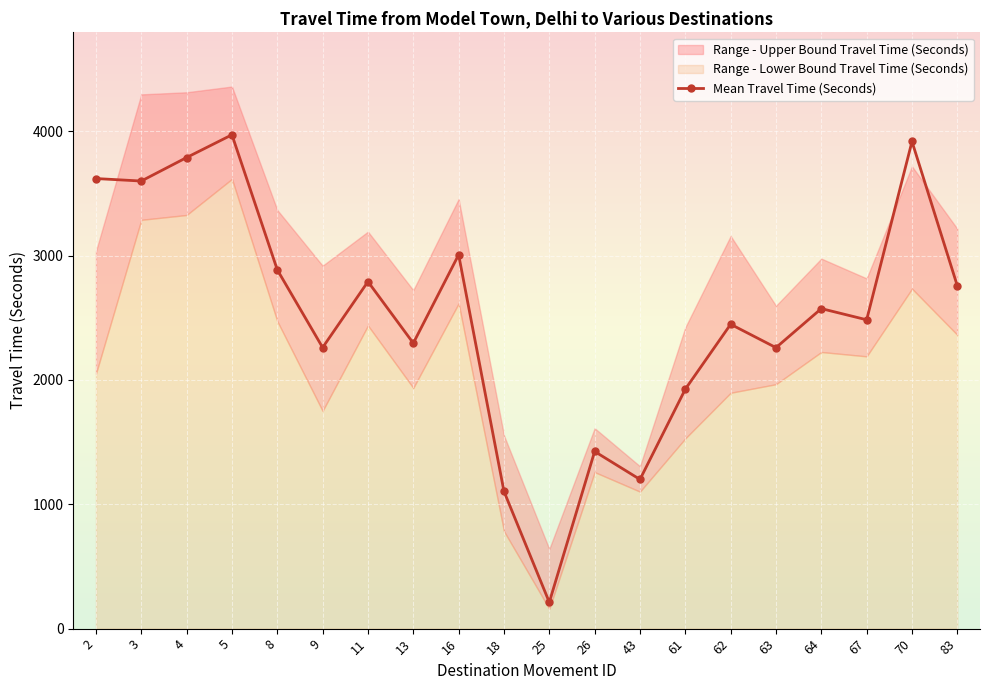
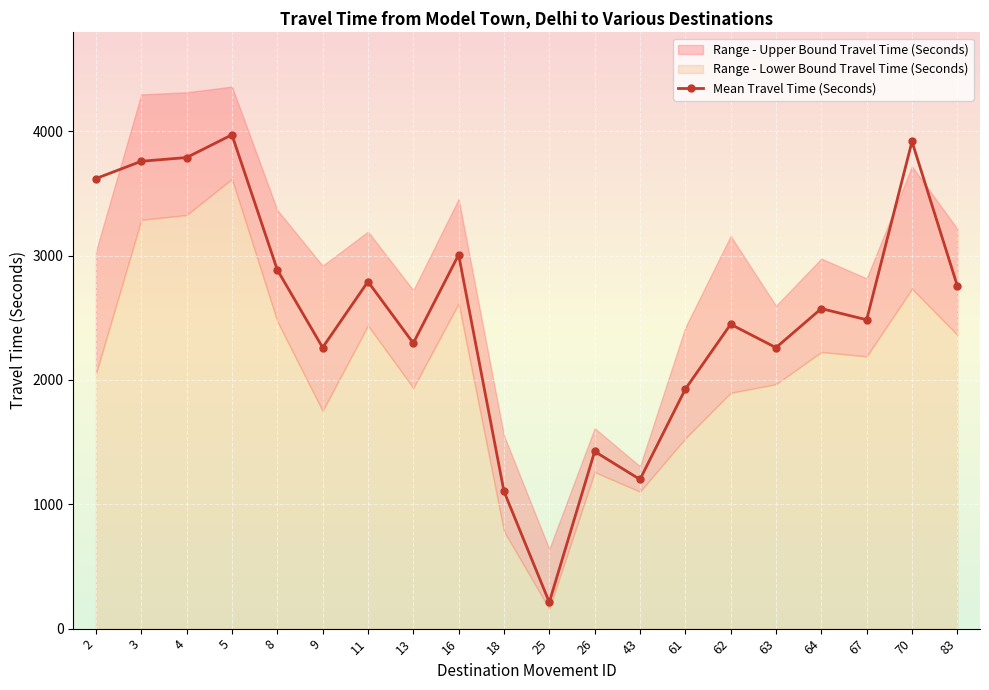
Mean Travel Time (Seconds), 3: 3600 -> 3760
